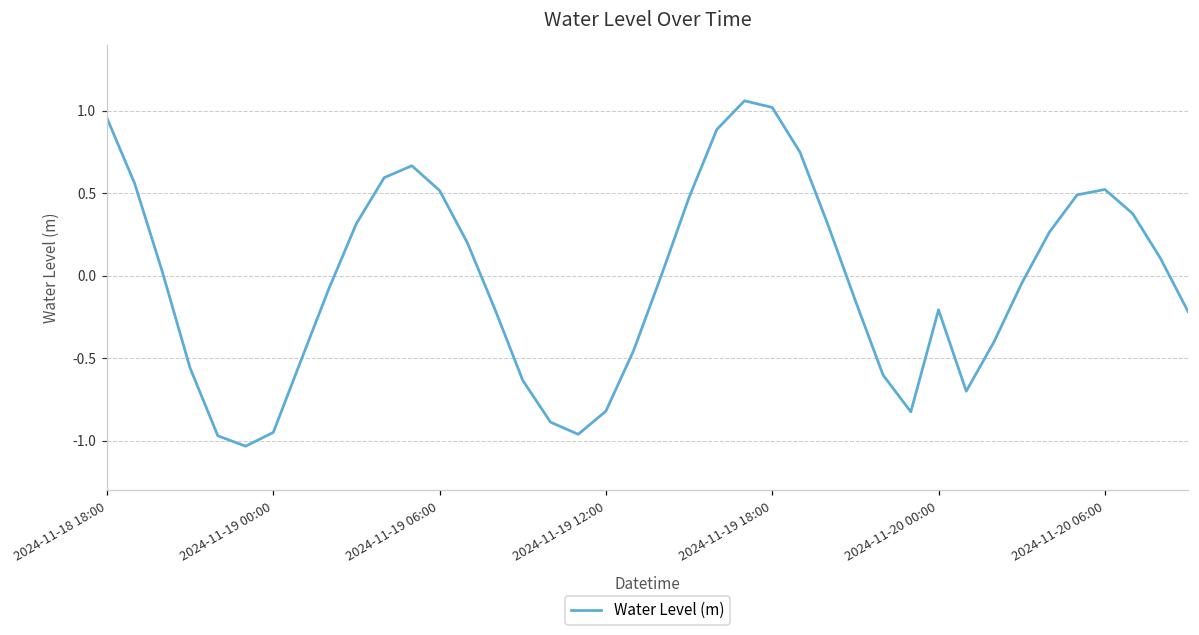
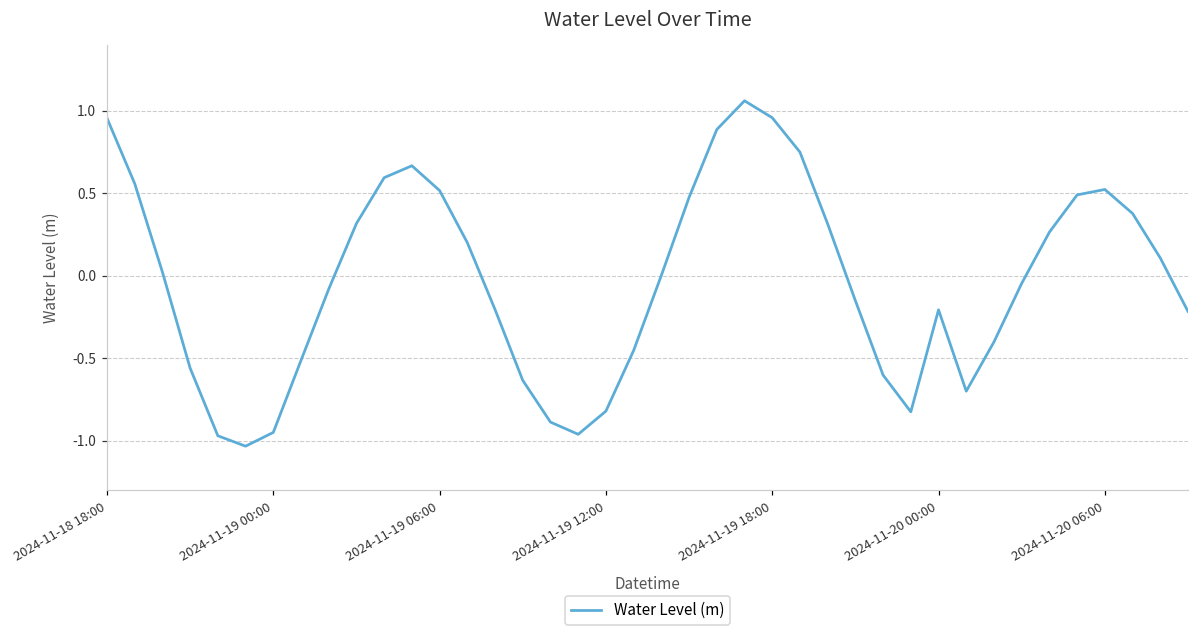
2024-11-19 18:00: 1.02 -> 0.96
